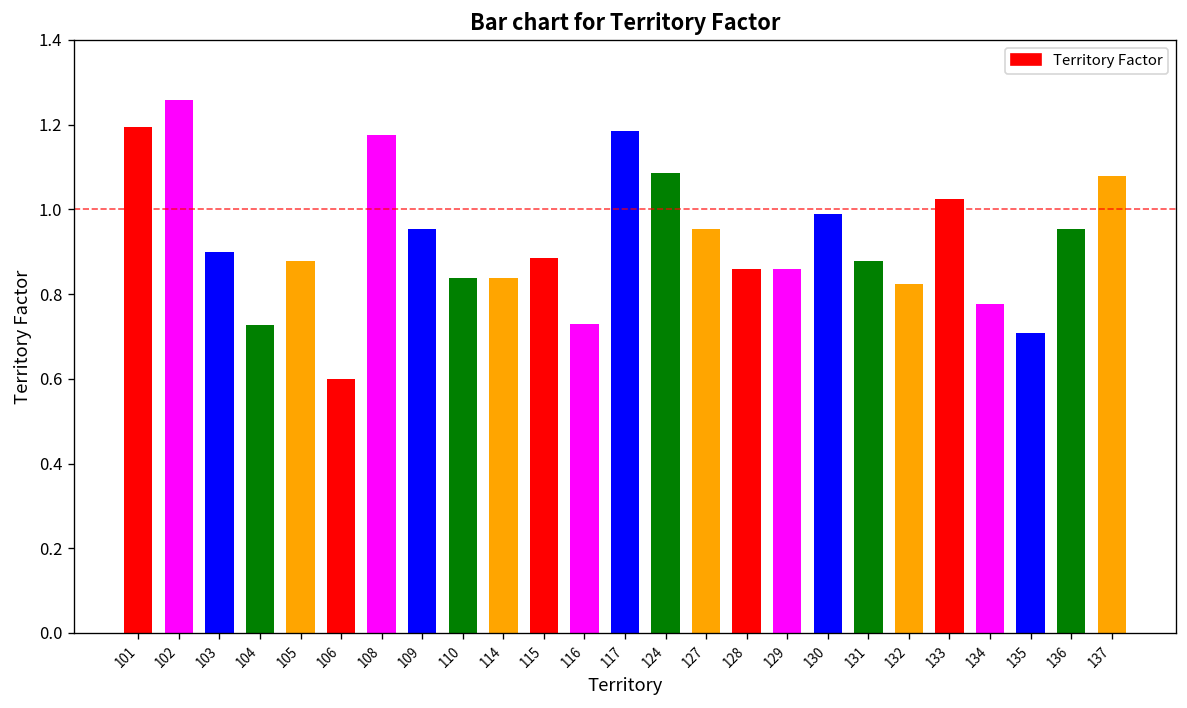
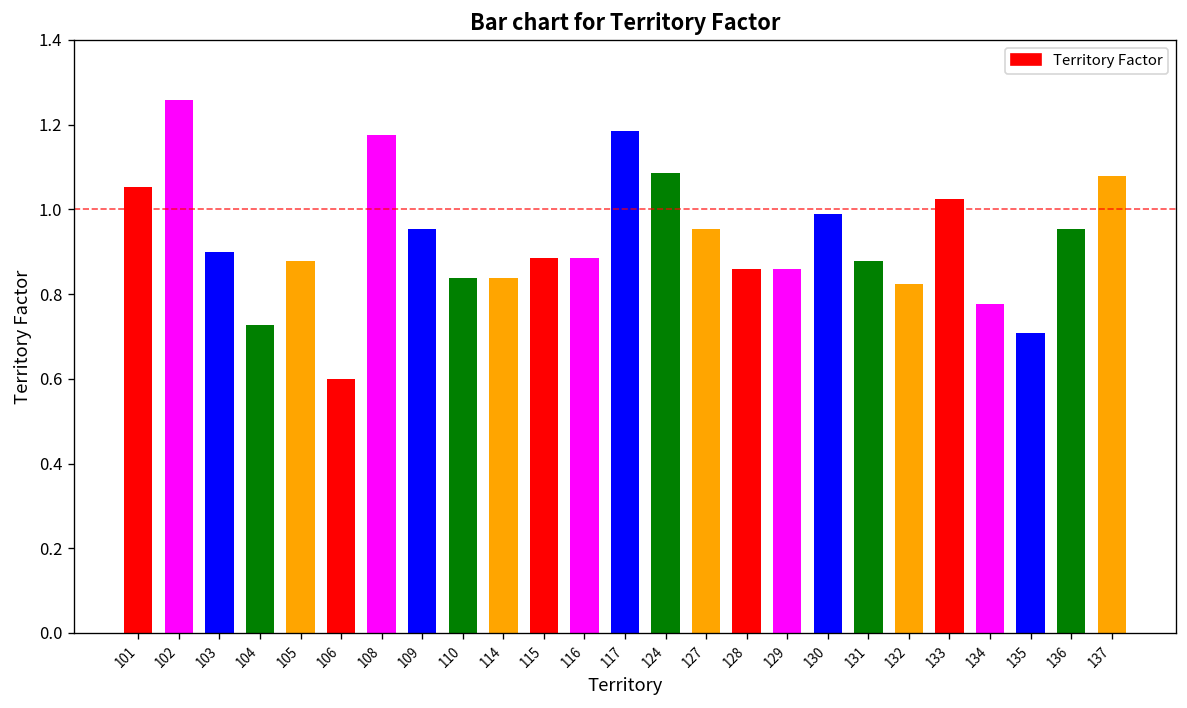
101: 1.20 -> 1.05
116: 0.73 -> 0.89
